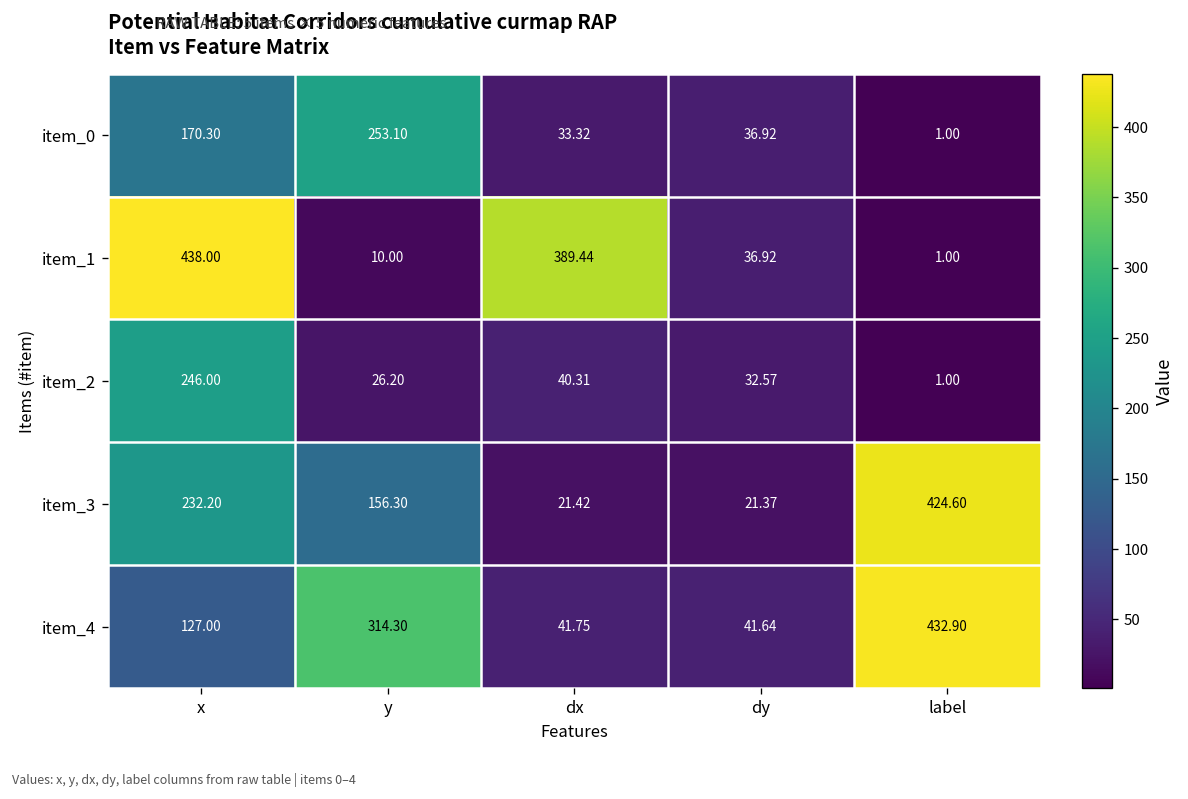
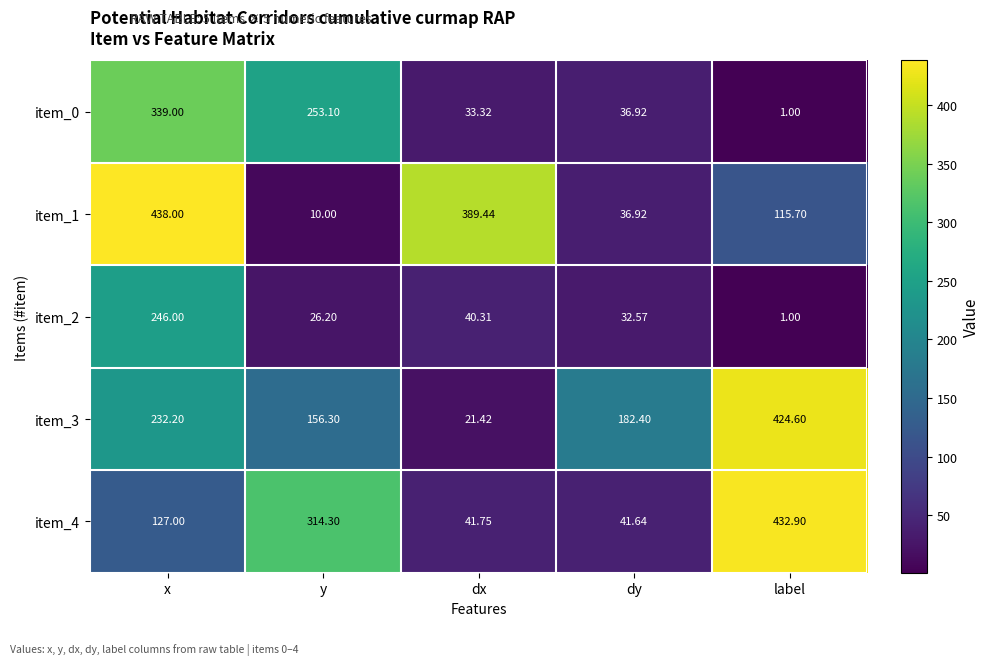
item_0, x: 170.30 -> 339.00
item_1, label: 1.00 -> 115.70
item_3, dy: 21.37 -> 182.40
